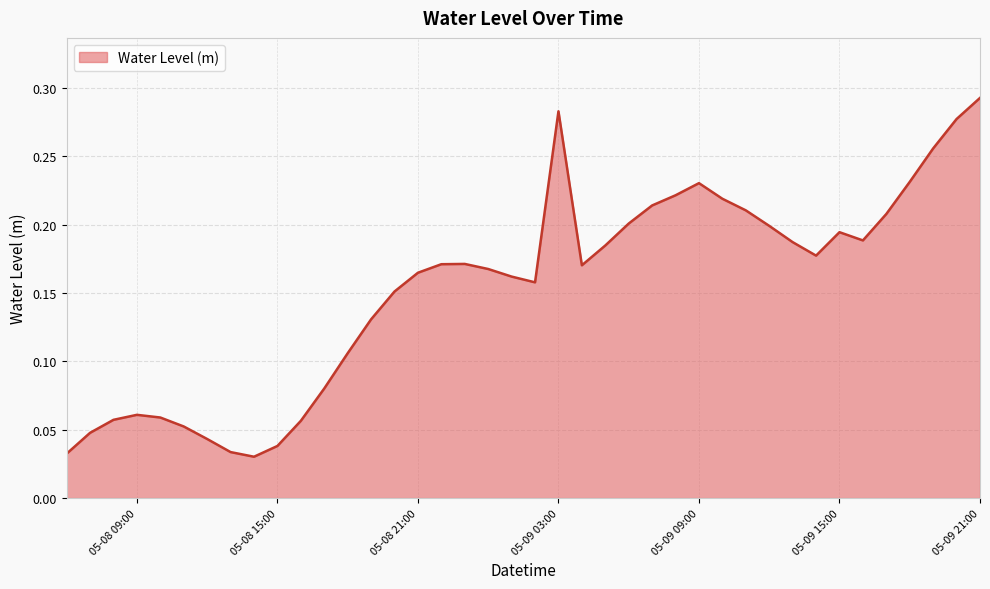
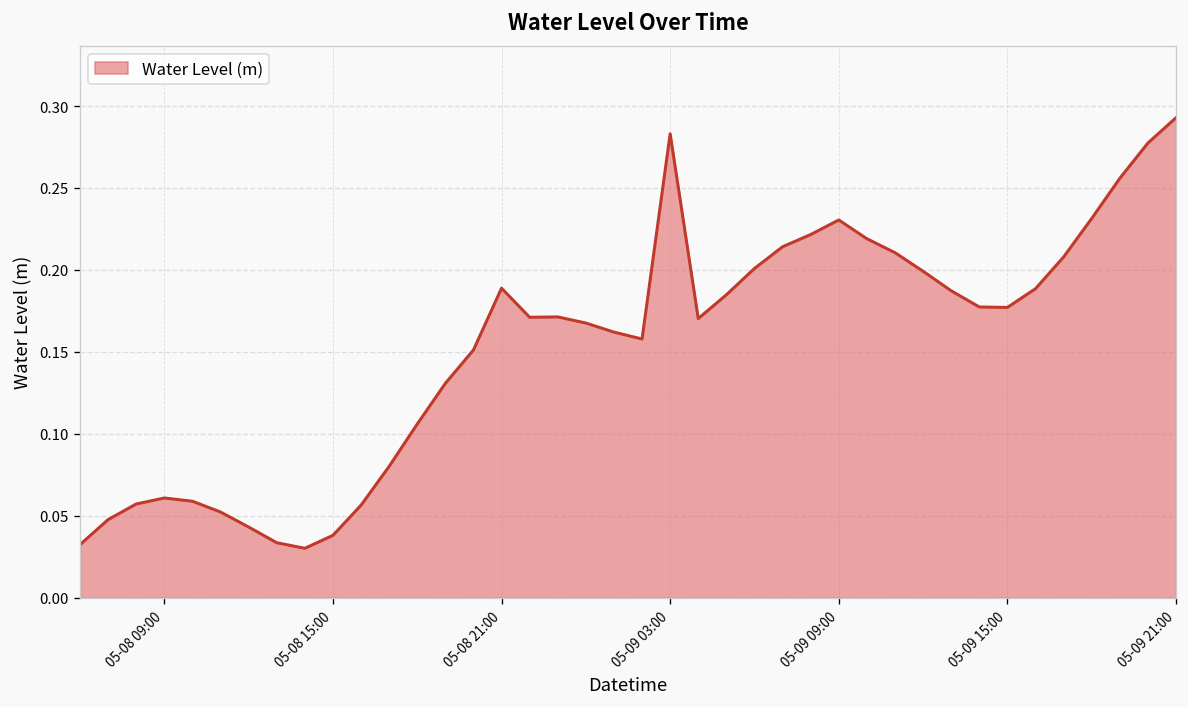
05-08 21:00: 0.165 -> 0.189
05-09 15:00: 0.195 -> 0.177
